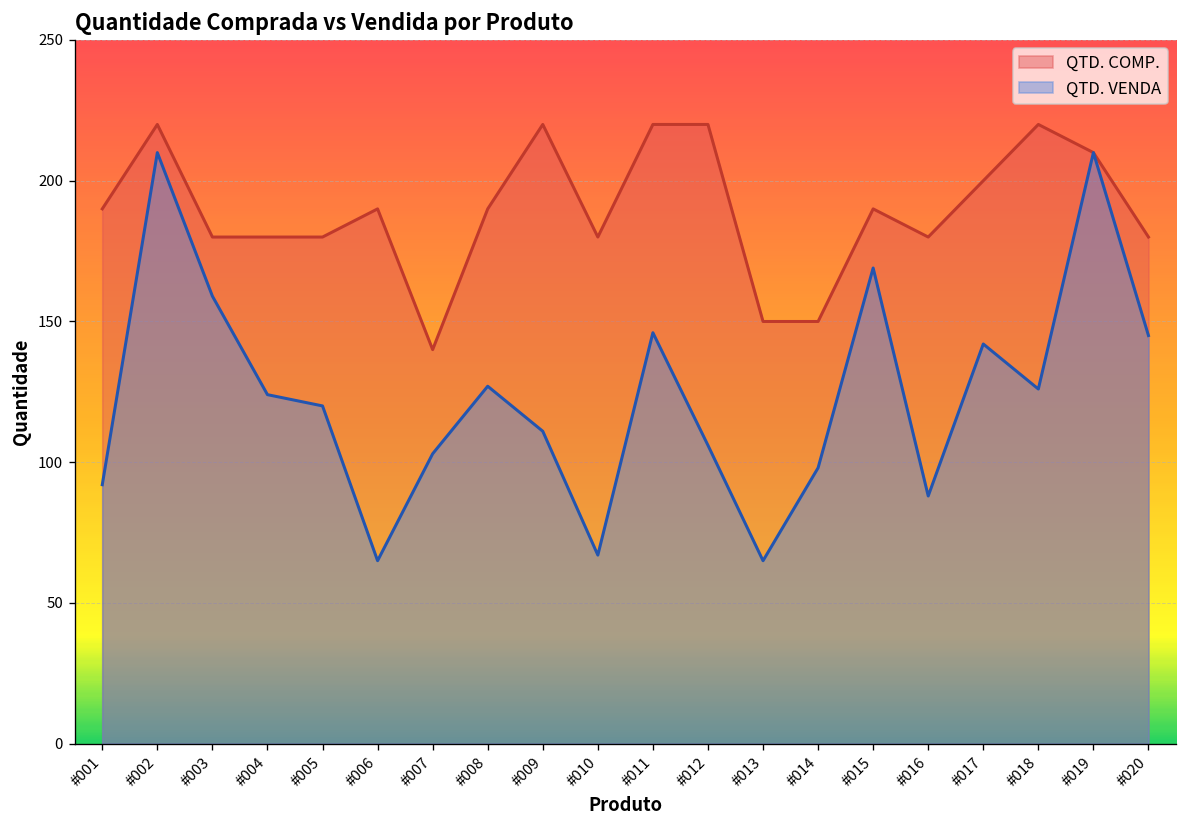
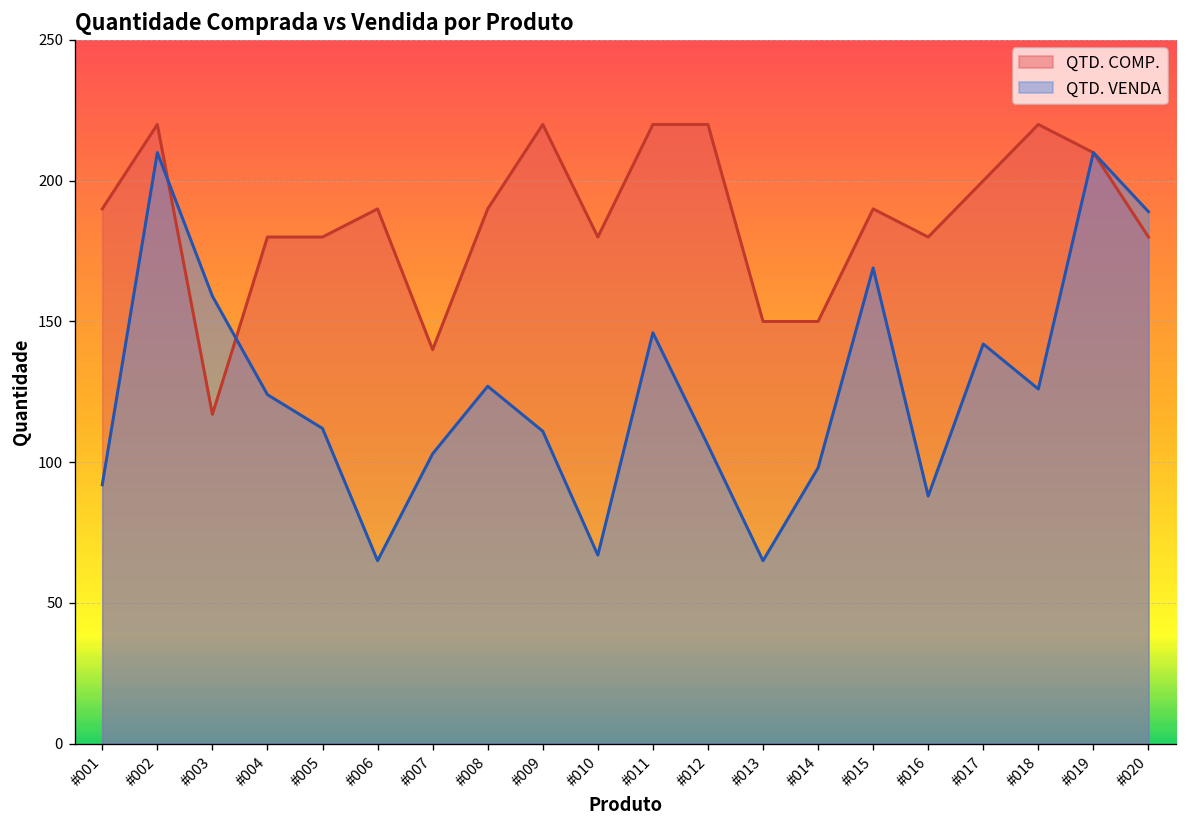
QTD. COMP., #003: 180 -> 117
QTD. VENDA, #005: 120 -> 112
QTD. VENDA, #020: 145 -> 189
